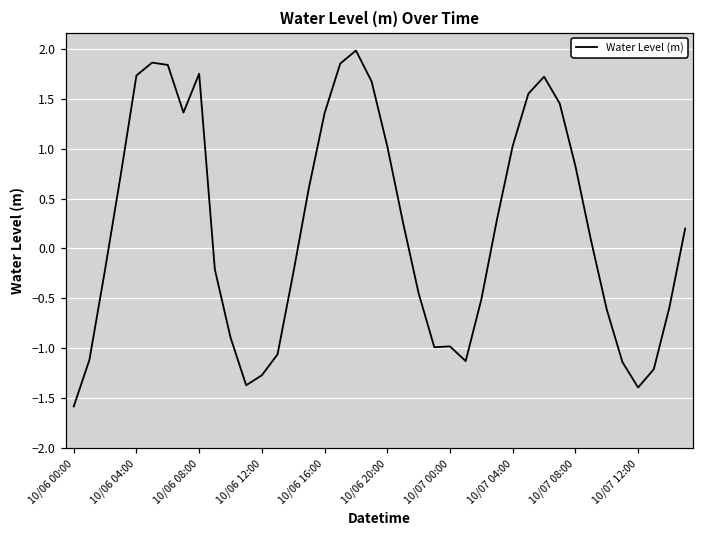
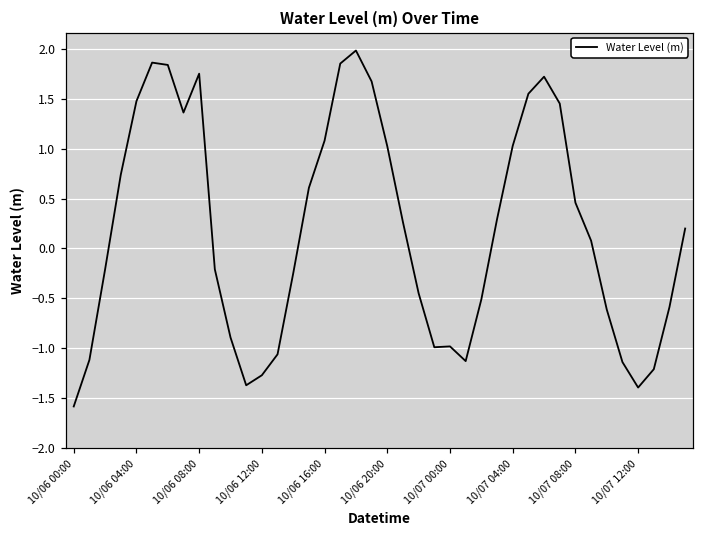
10/06 04:00: 1.7 -> 1.5
10/06 16:00: 1.4 -> 1.1
10/07 08:00: 0.8 -> 0.5
